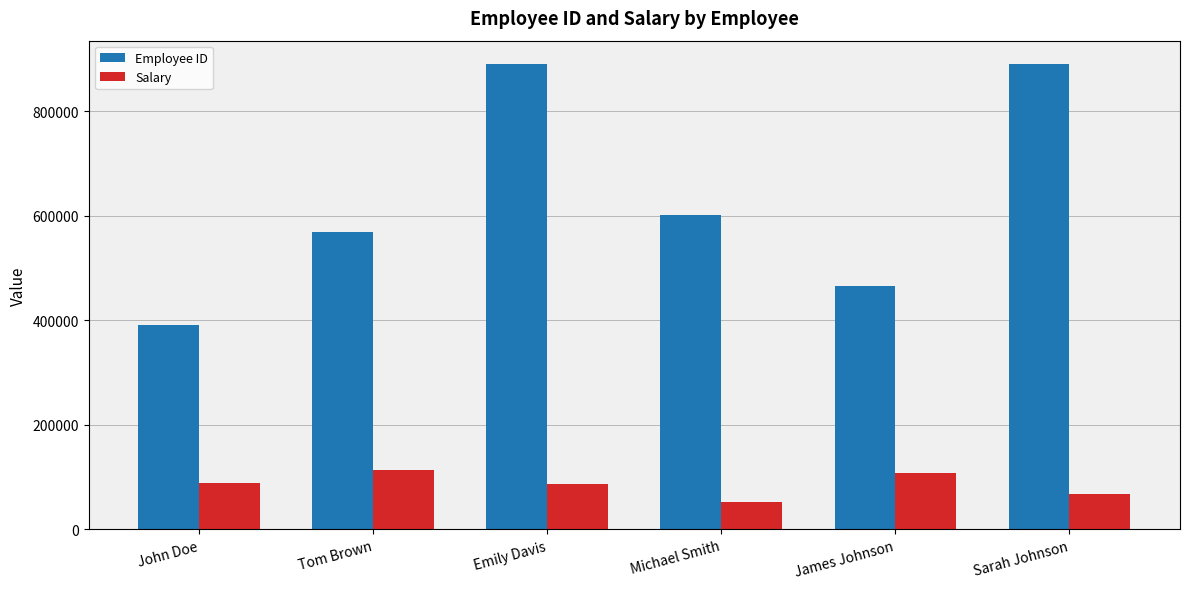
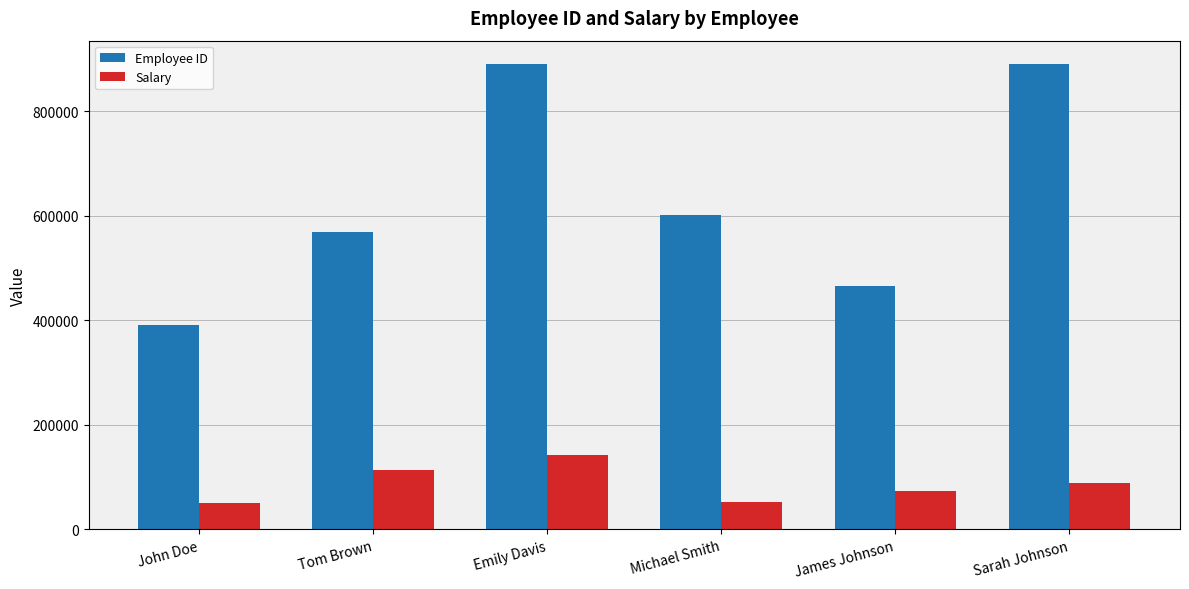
Salary, John Doe: 90000 -> 50000
Salary, Emily Davis: 90000 -> 140000
Salary, James Johnson: 110000 -> 70000
Salary, Sarah Johnson: 70000 -> 90000
